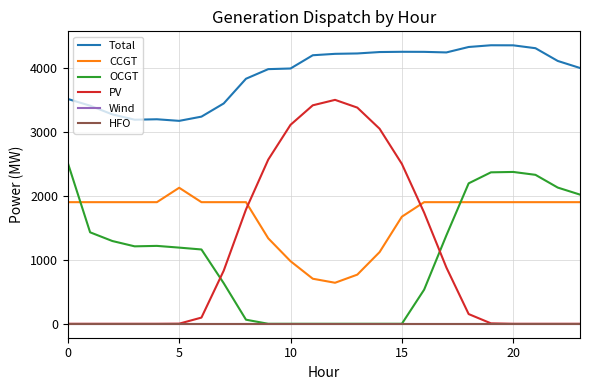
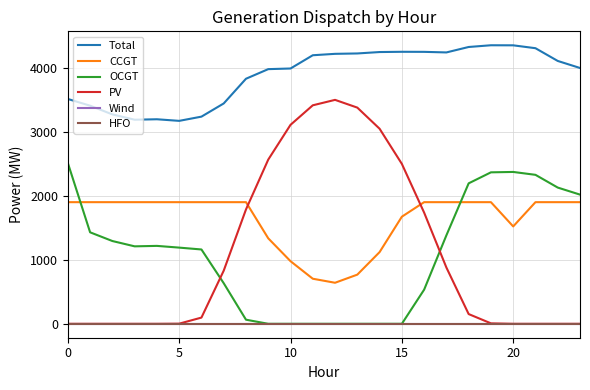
CCGT, 5: 2100 -> 1900
CCGT, 20: 1900 -> 1500
